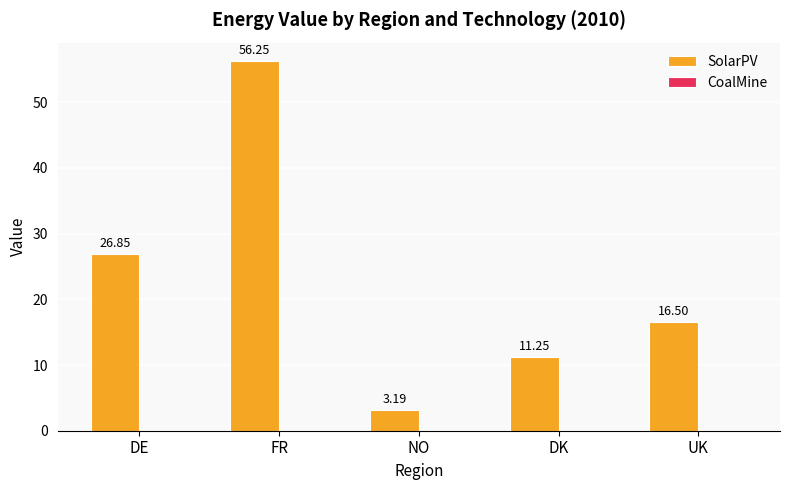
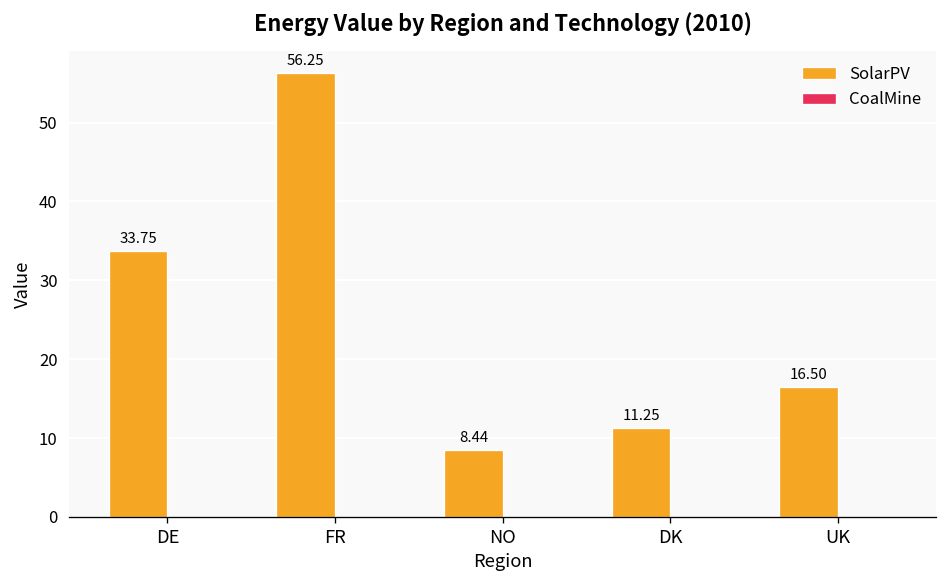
SolarPV, DE: 26.85 -> 33.75
SolarPV, NO: 3.19 -> 8.44
